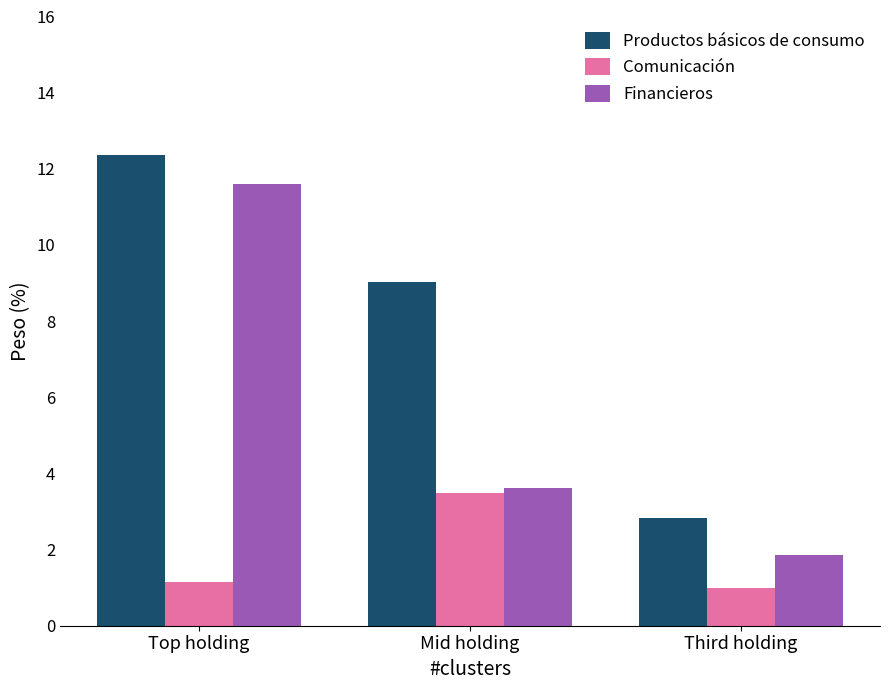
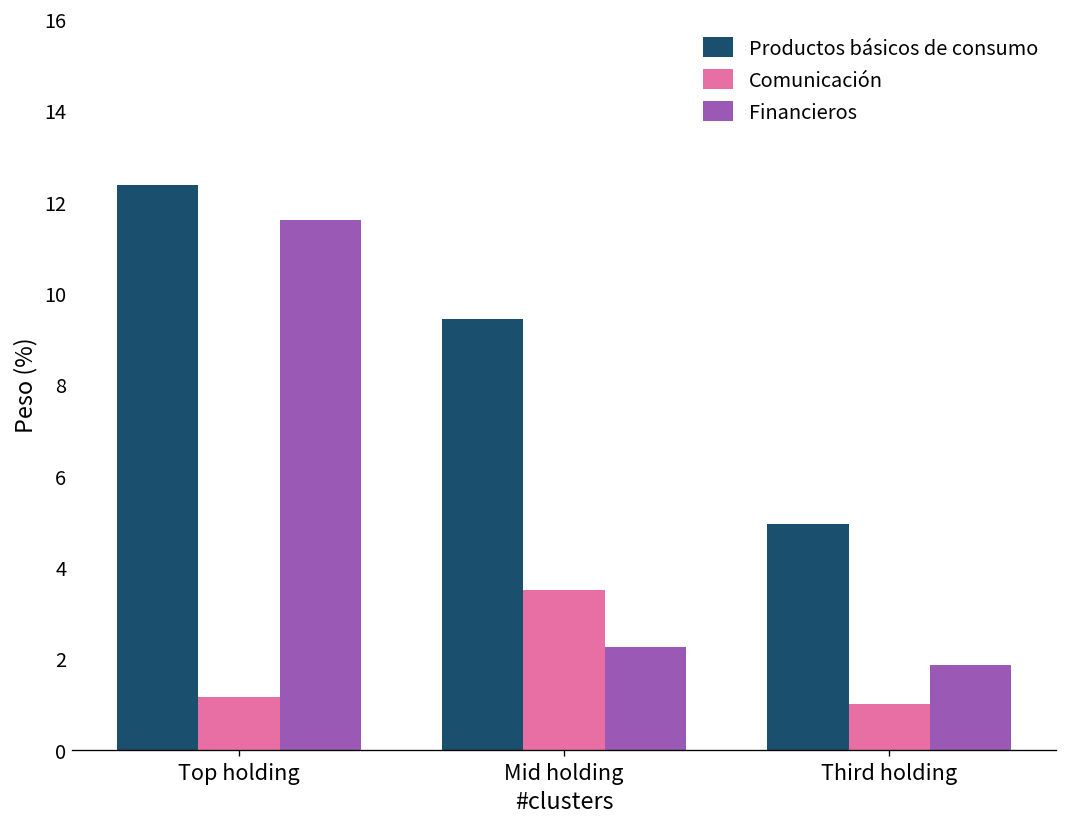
Productos básicos de consumo, Mid holding: 9.0 -> 9.4
Financieros, Mid holding: 3.6 -> 2.3
Productos básicos de consumo, Third holding: 2.8 -> 4.9
